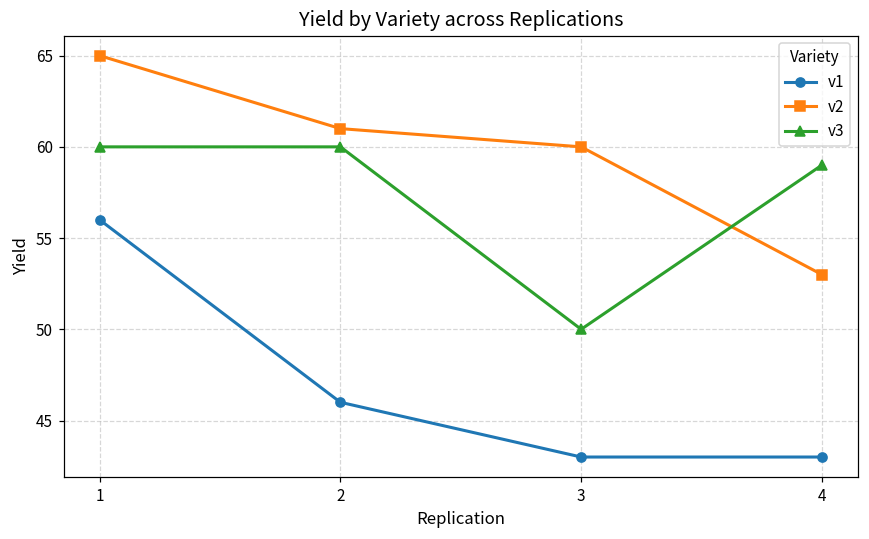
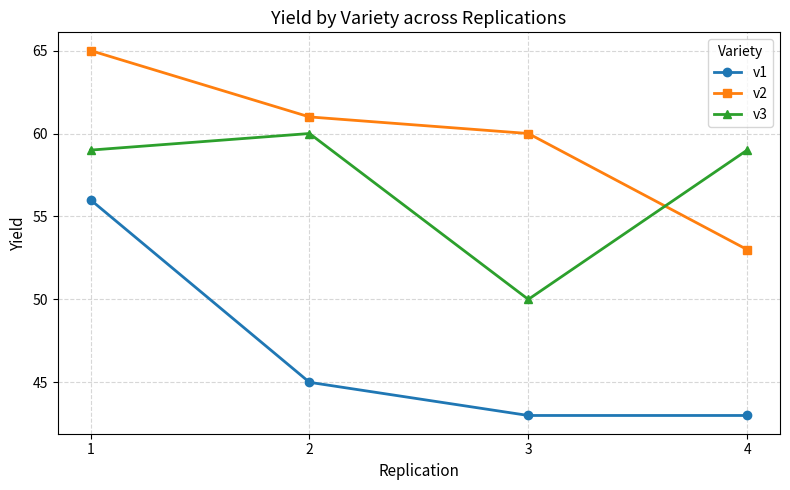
v3, 1: 60 -> 59
v1, 2: 46 -> 45
